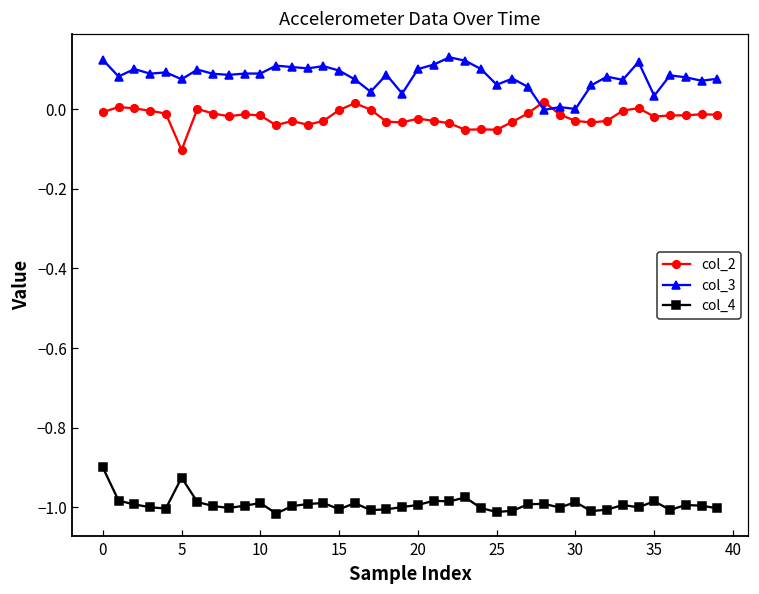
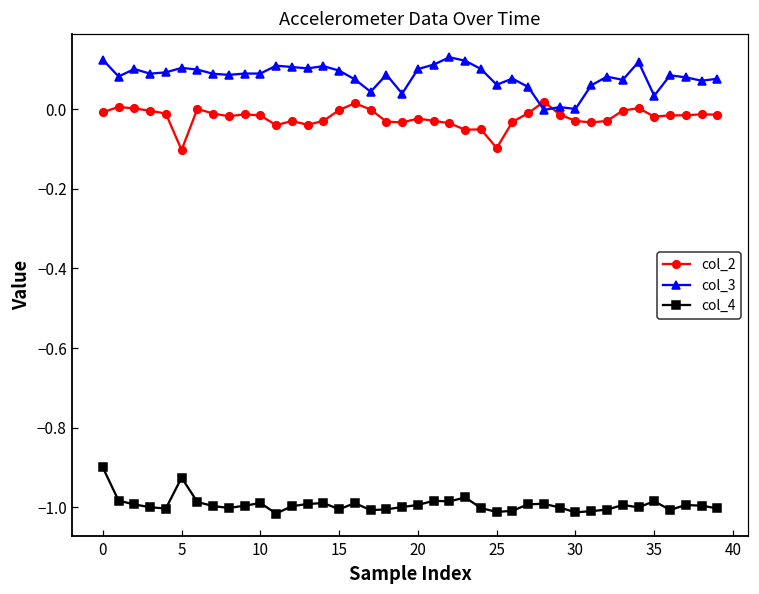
col_3, 5: 0.08 -> 0.10
col_2, 25: -0.05 -> -0.10
col_4, 30: -0.99 -> -1.01
